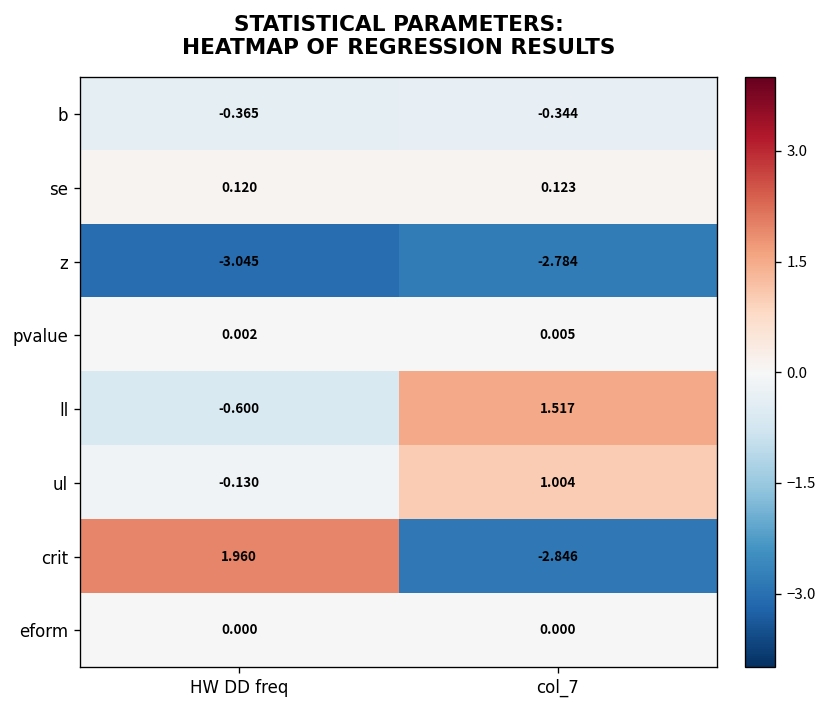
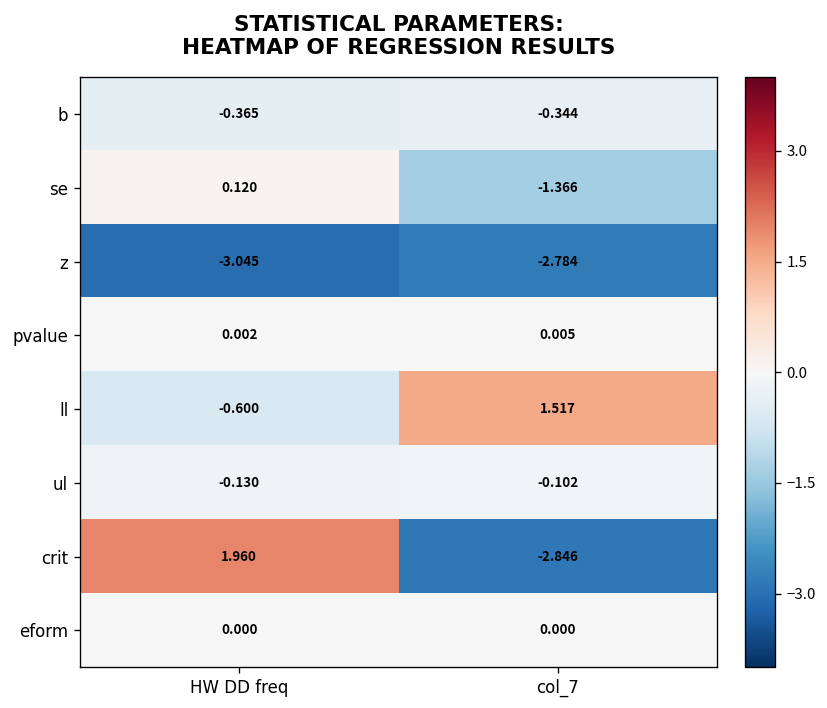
se, col_7: 0.123 -> -1.366
ul, col_7: 1.004 -> -0.102
